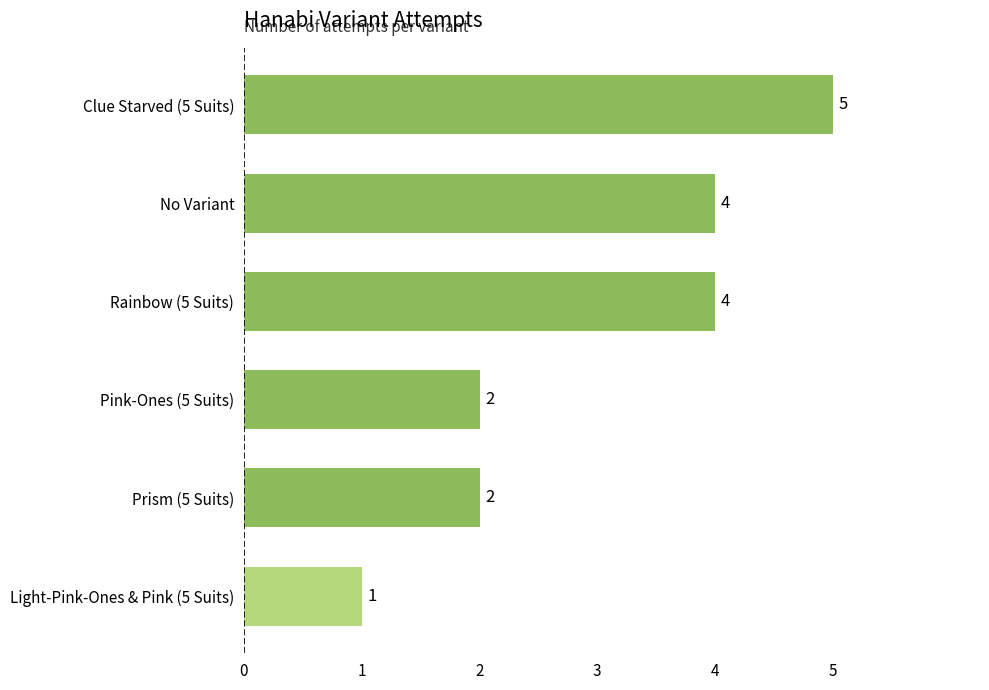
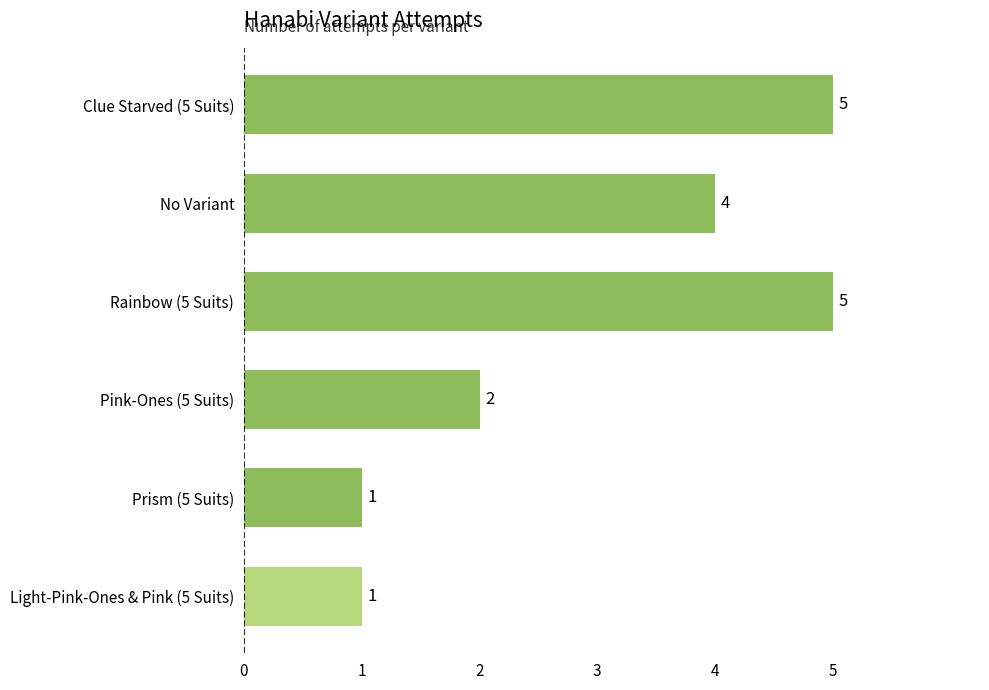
Rainbow (5 Suits): 4 -> 5
Prism (5 Suits): 2 -> 1
